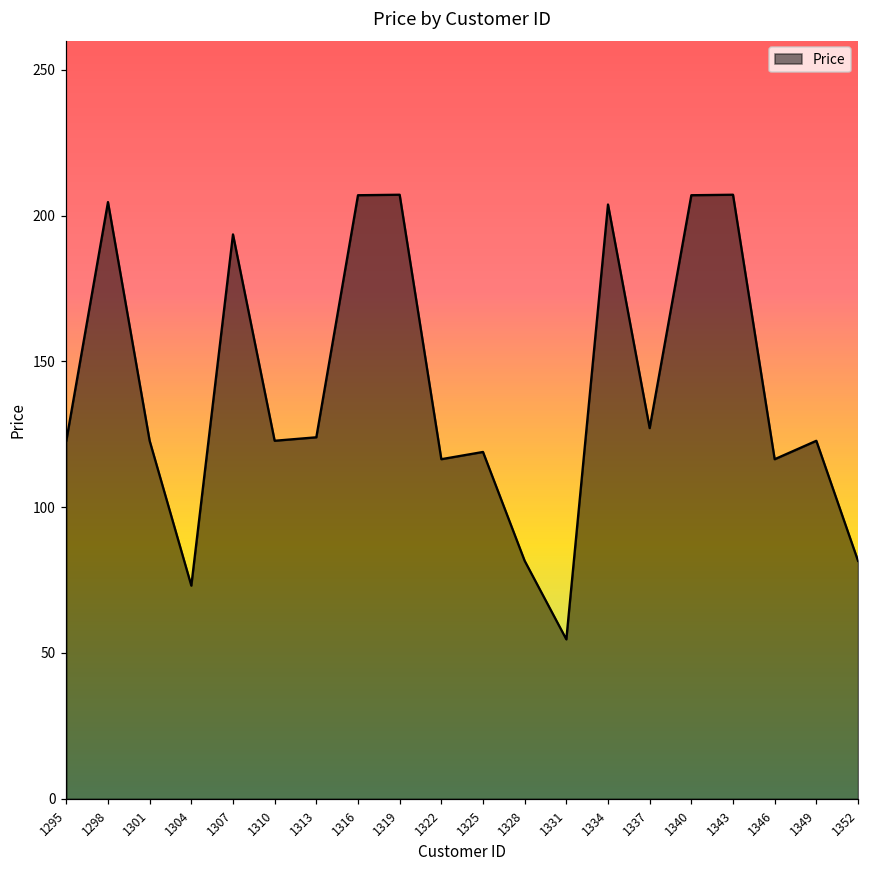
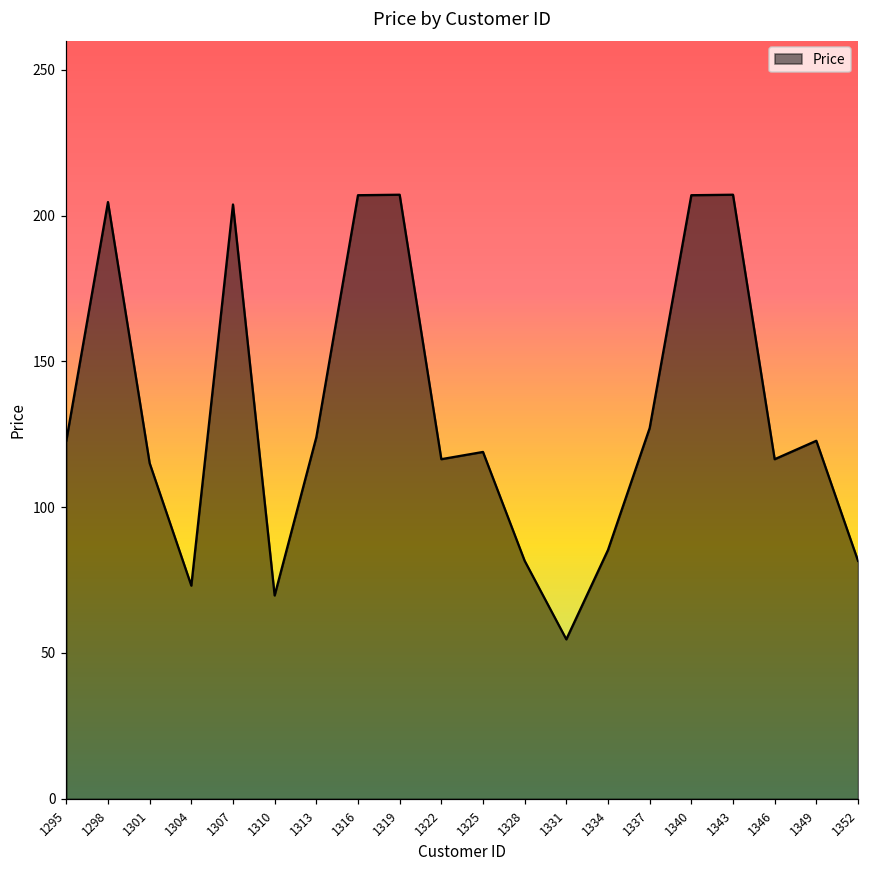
1301: 123 -> 115
1307: 194 -> 204
1310: 123 -> 70
1334: 204 -> 85
